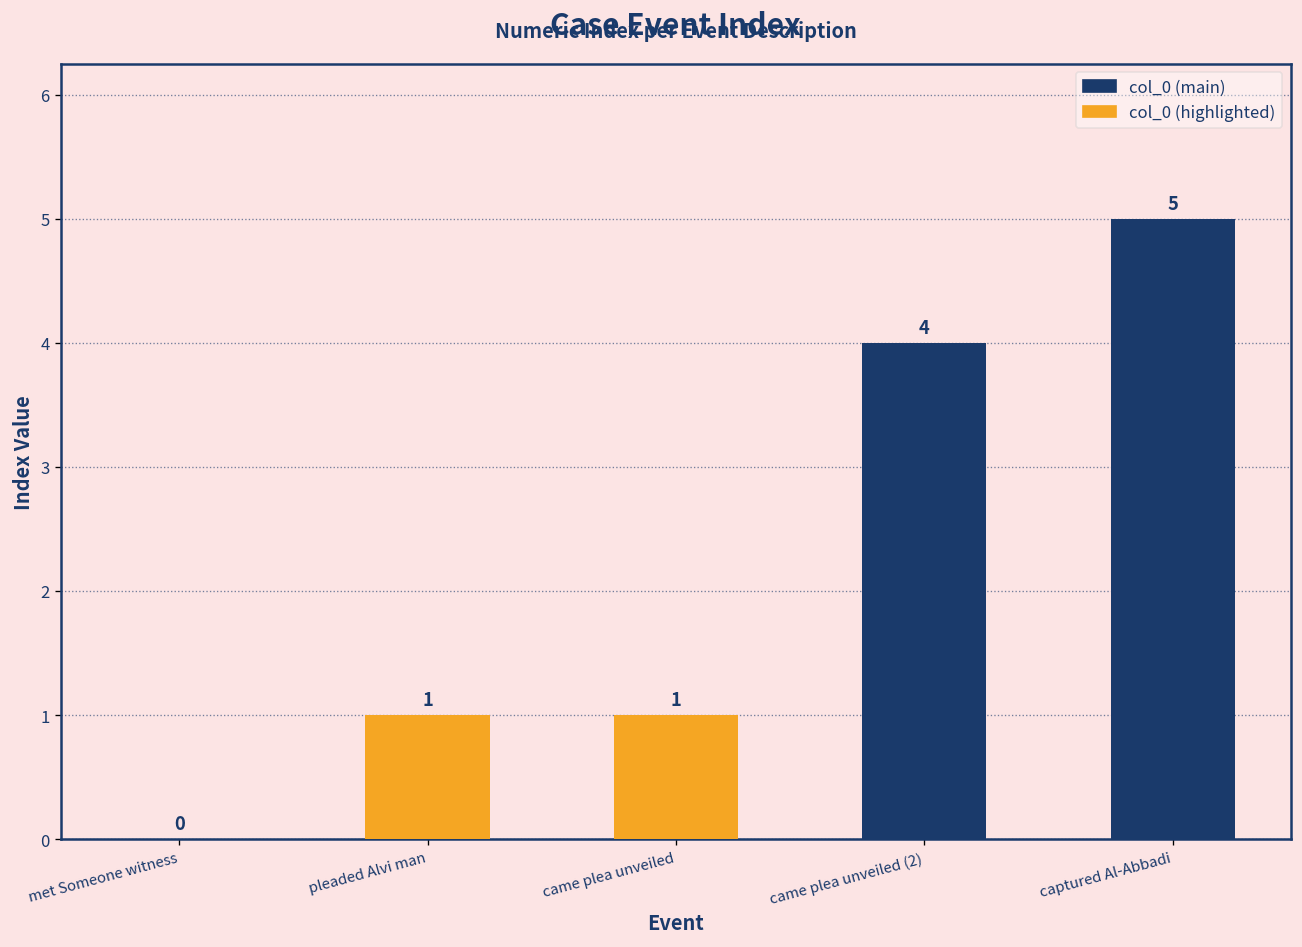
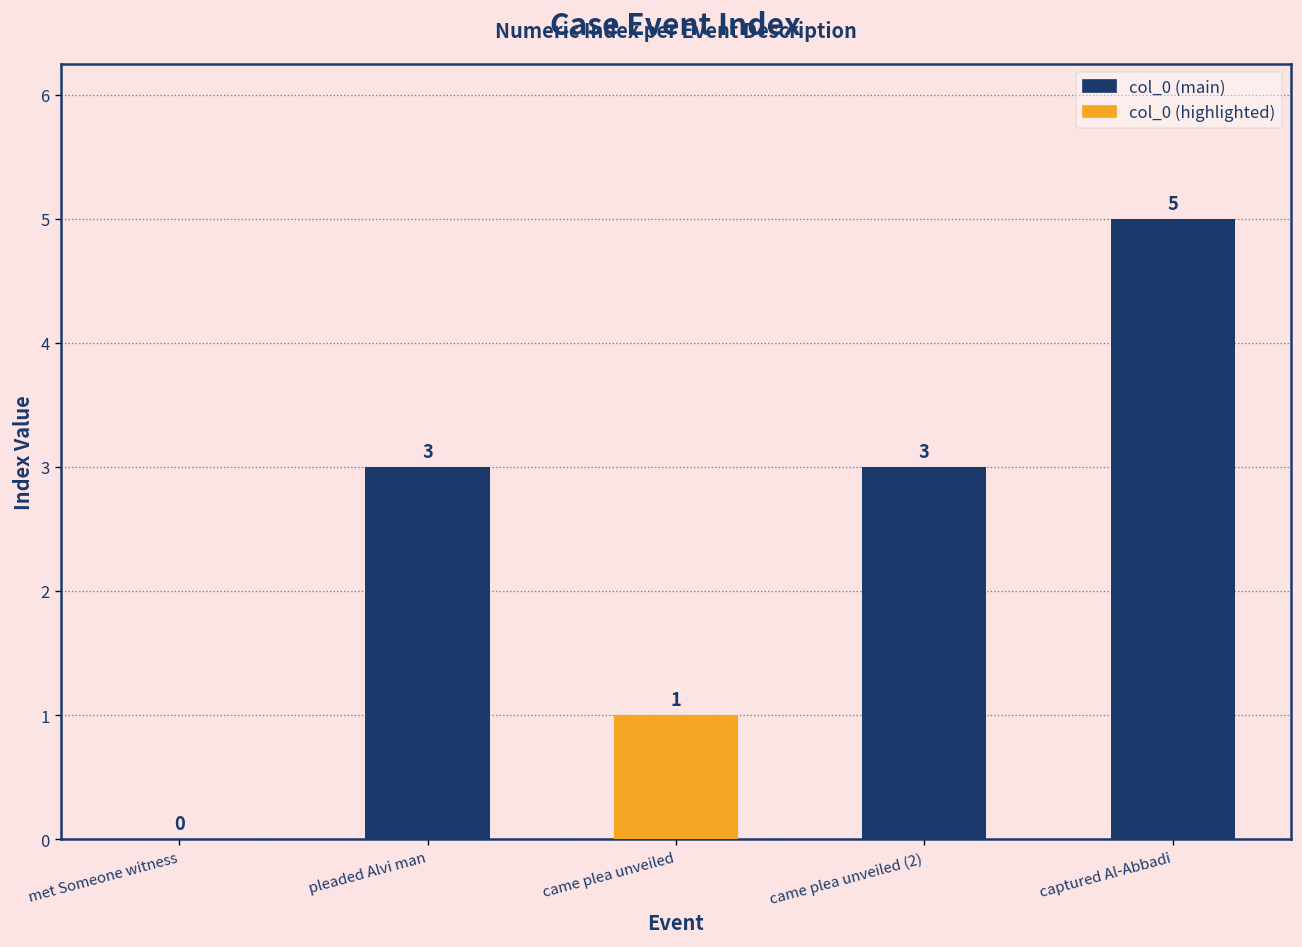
pleaded Alvi man: 1 -> 3
came plea unveiled (2): 4 -> 3
